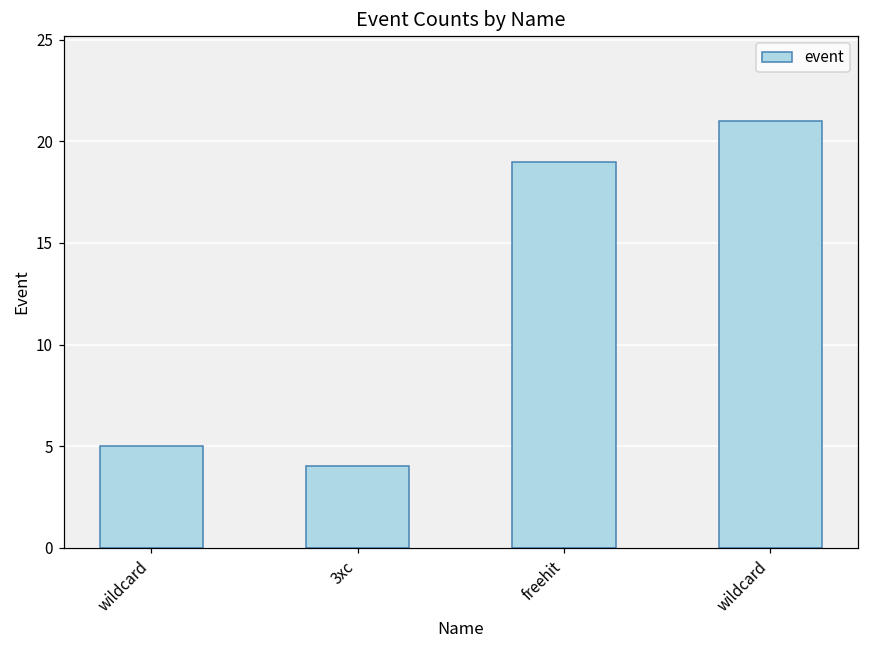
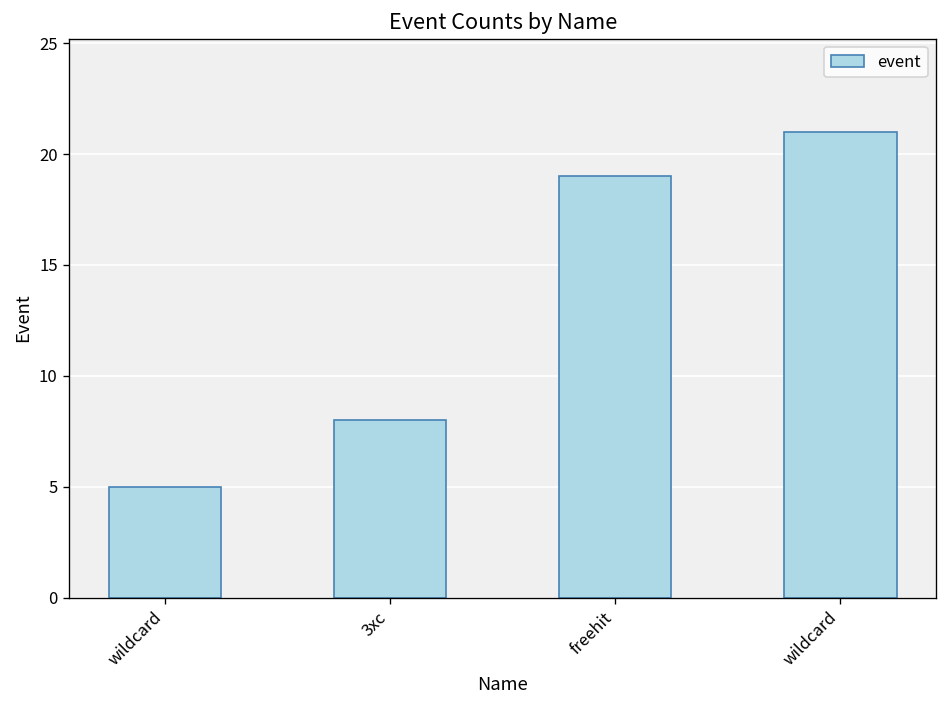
3xc: 4 -> 8
